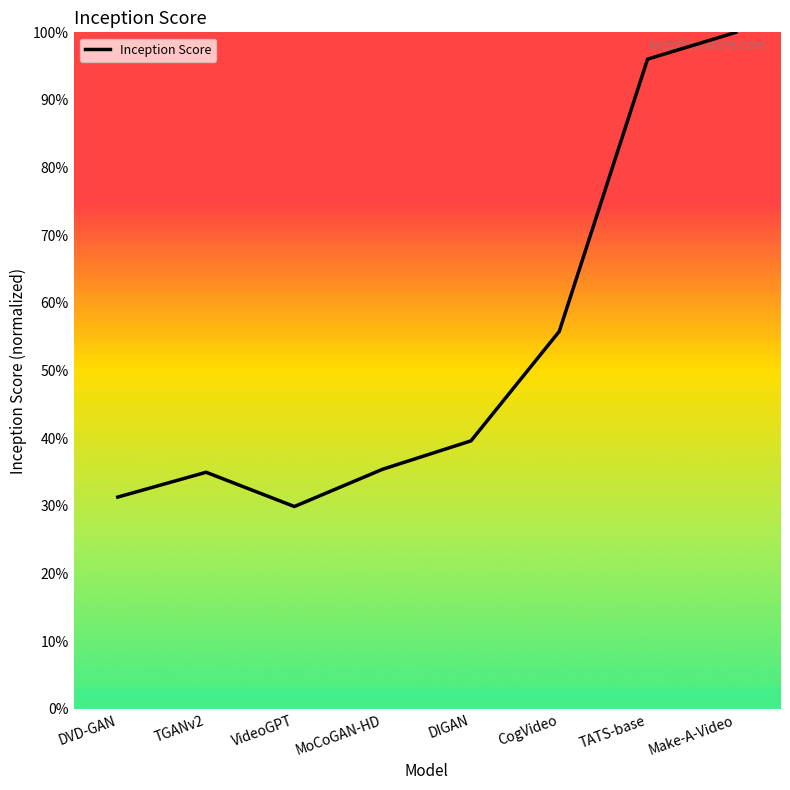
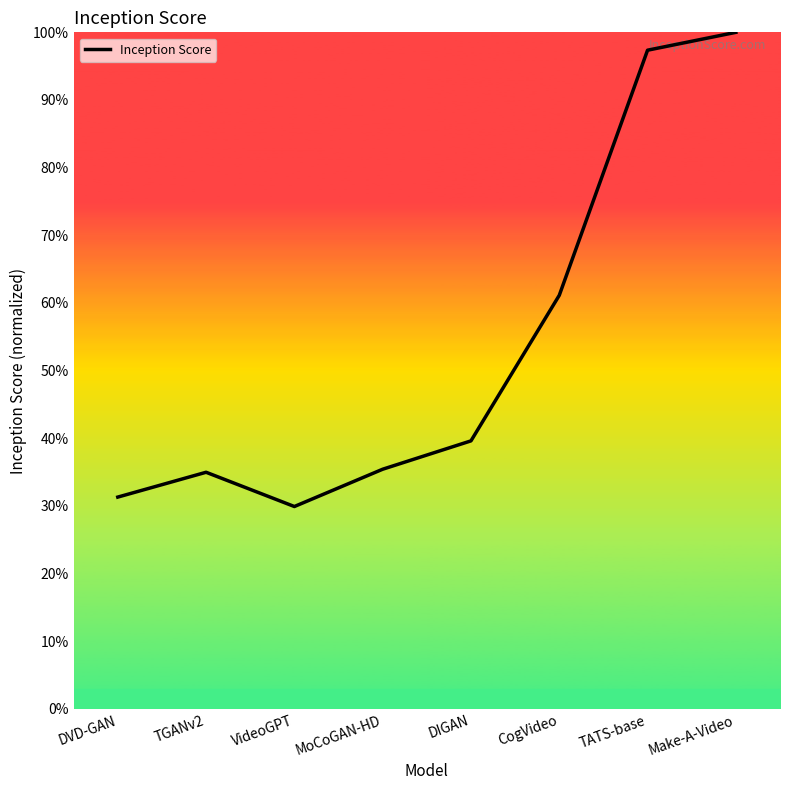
CogVideo: 56% -> 61%
TATS-base: 96% -> 97%
